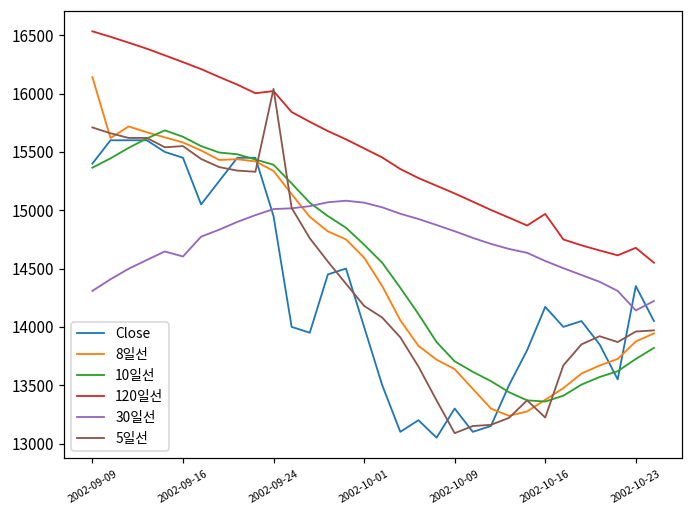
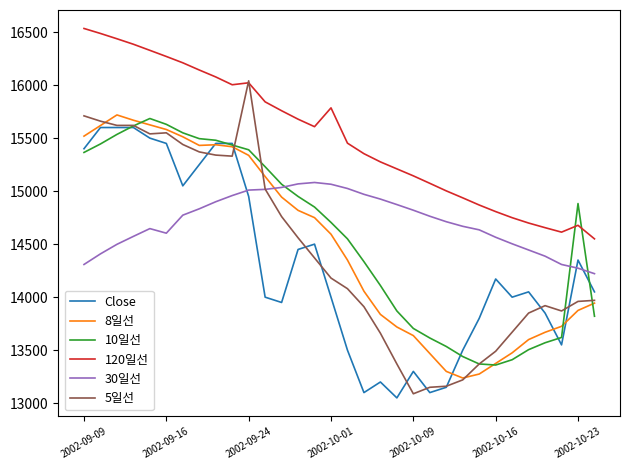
8일선, 2002-09-09: 16140 -> 15520
120일선, 2002-10-01: 15530 -> 15790
120일선, 2002-10-16: 14970 -> 14810
5일선, 2002-10-16: 13220 -> 13490
10일선, 2002-10-23: 13730 -> 14880
30일선, 2002-10-23: 14140 -> 14270
